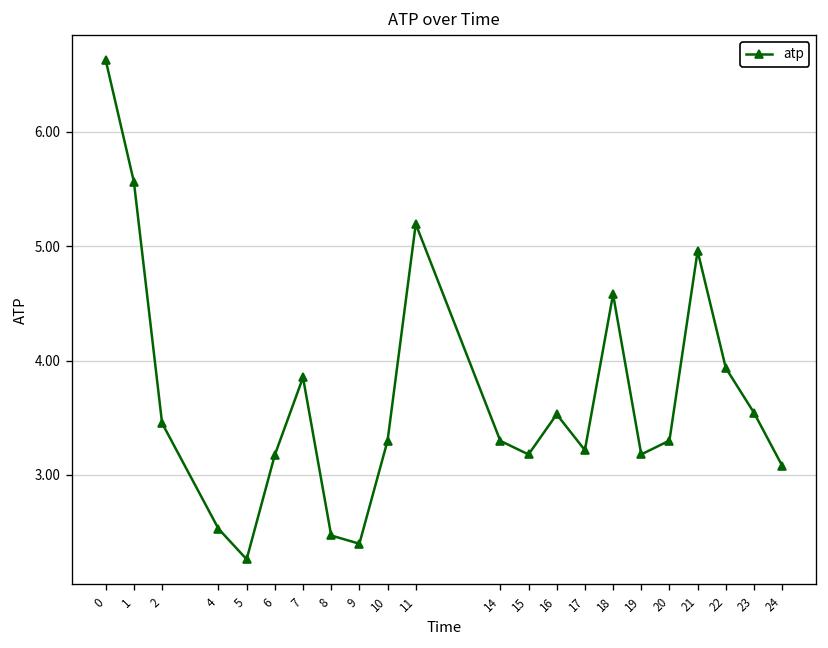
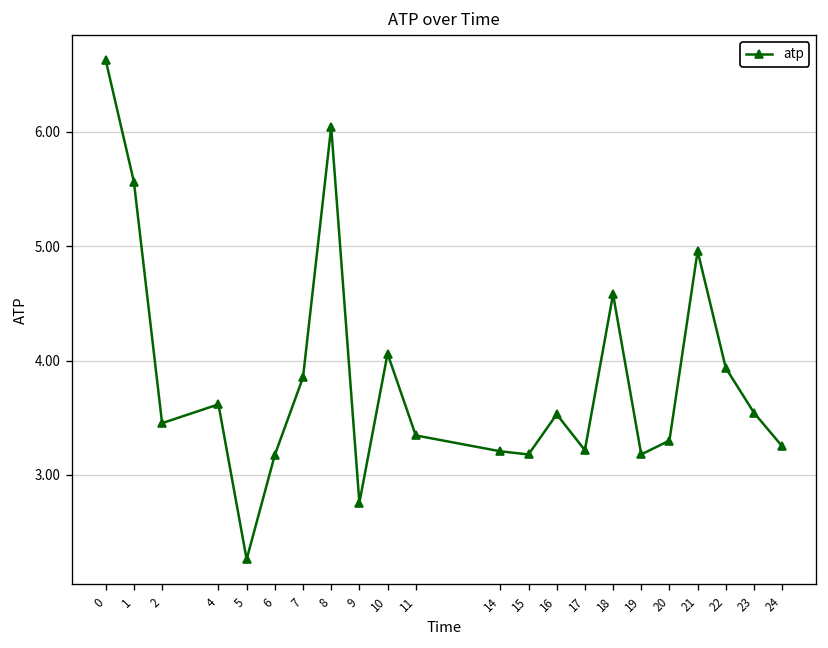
4: 2.5 -> 3.6
8: 2.5 -> 6.0
9: 2.4 -> 2.8
10: 3.3 -> 4.1
11: 5.2 -> 3.3
14: 3.3 -> 3.2
24: 3.1 -> 3.3
